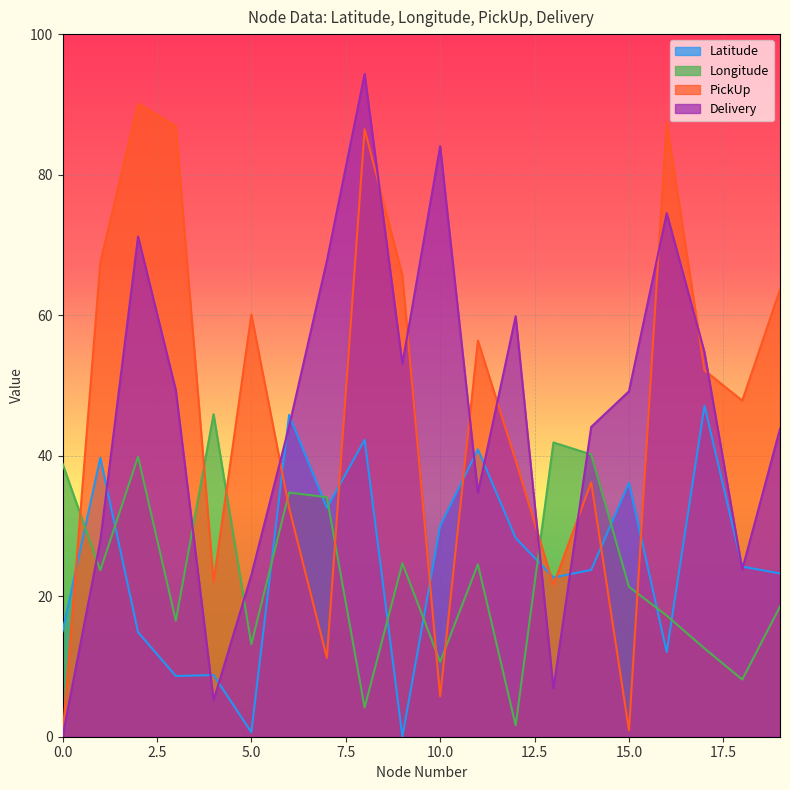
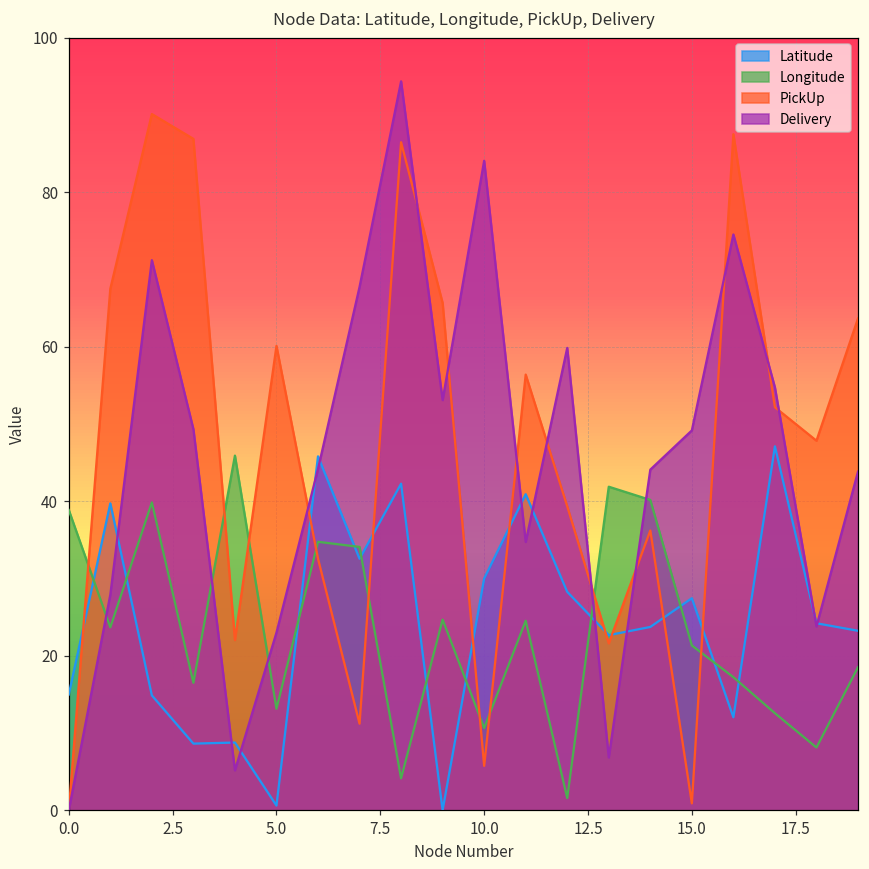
Latitude, 15.0: 36 -> 27
